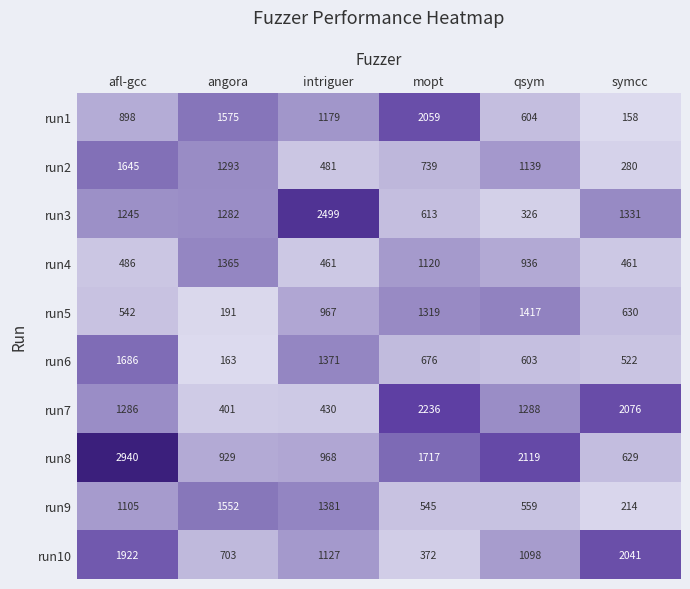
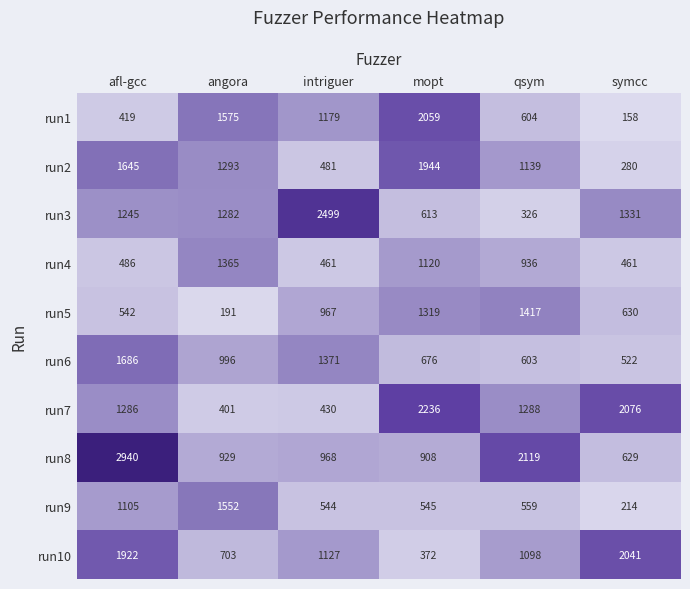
run1, afl-gcc: 898 -> 419
run2, mopt: 739 -> 1944
run6, angora: 163 -> 996
run8, mopt: 1717 -> 908
run9, intriguer: 1381 -> 544
